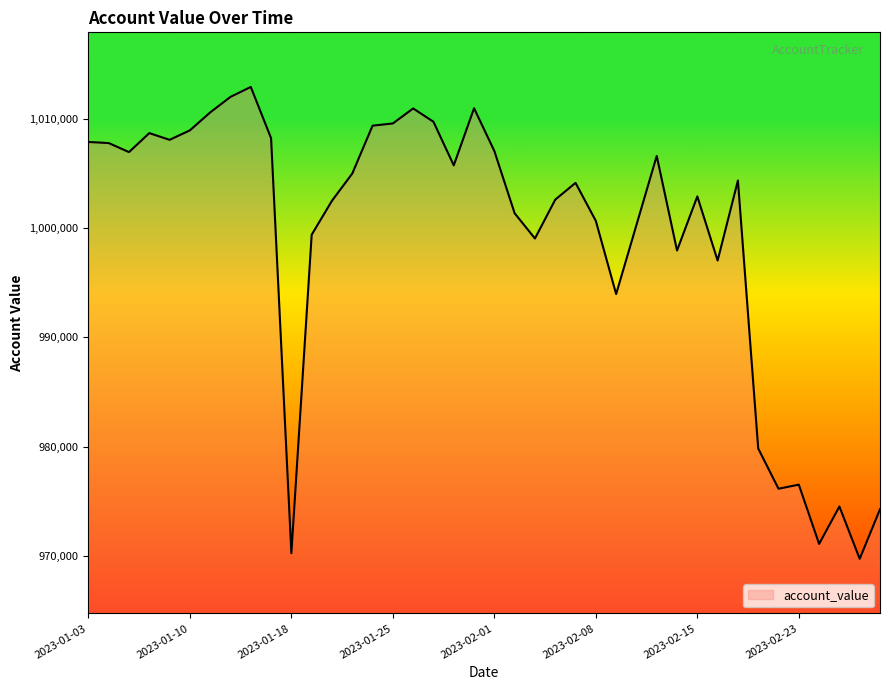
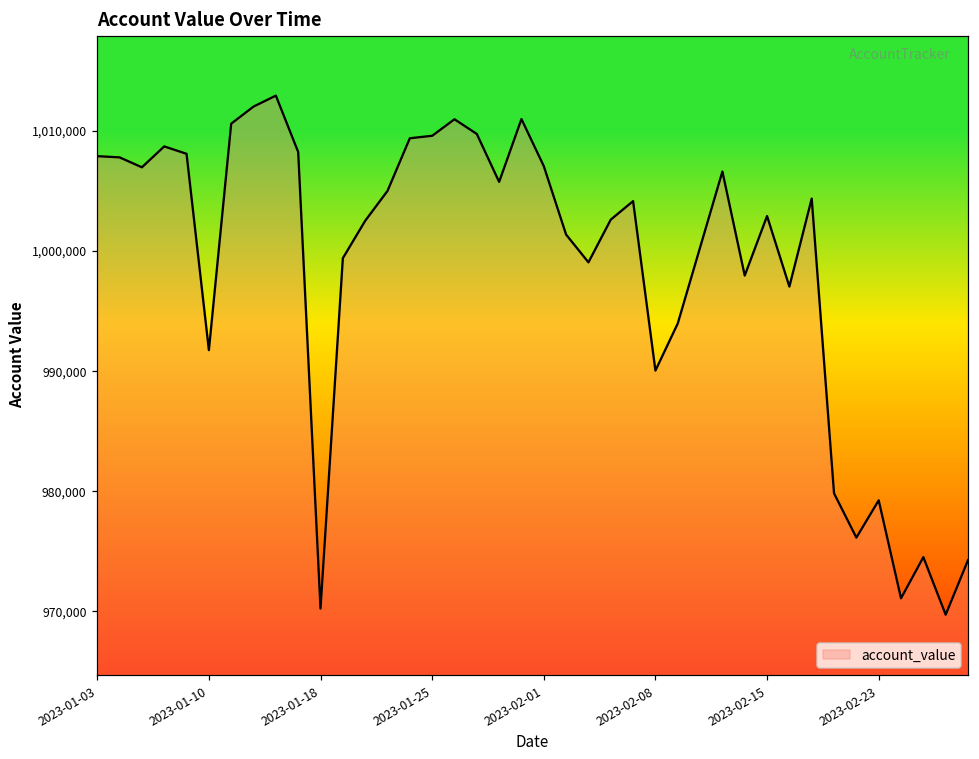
2023-01-10: 1,009,000 -> 991,800
2023-02-08: 1,000,700 -> 990,100
2023-02-23: 976,500 -> 979,300
